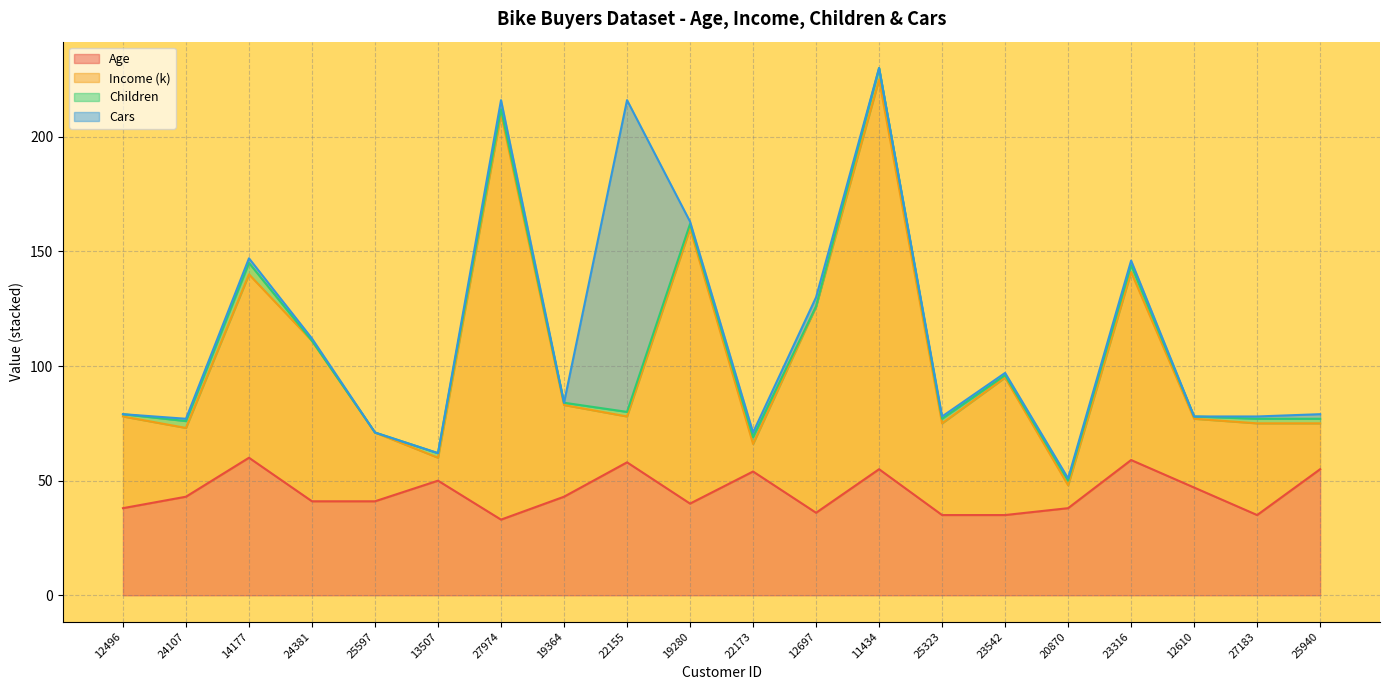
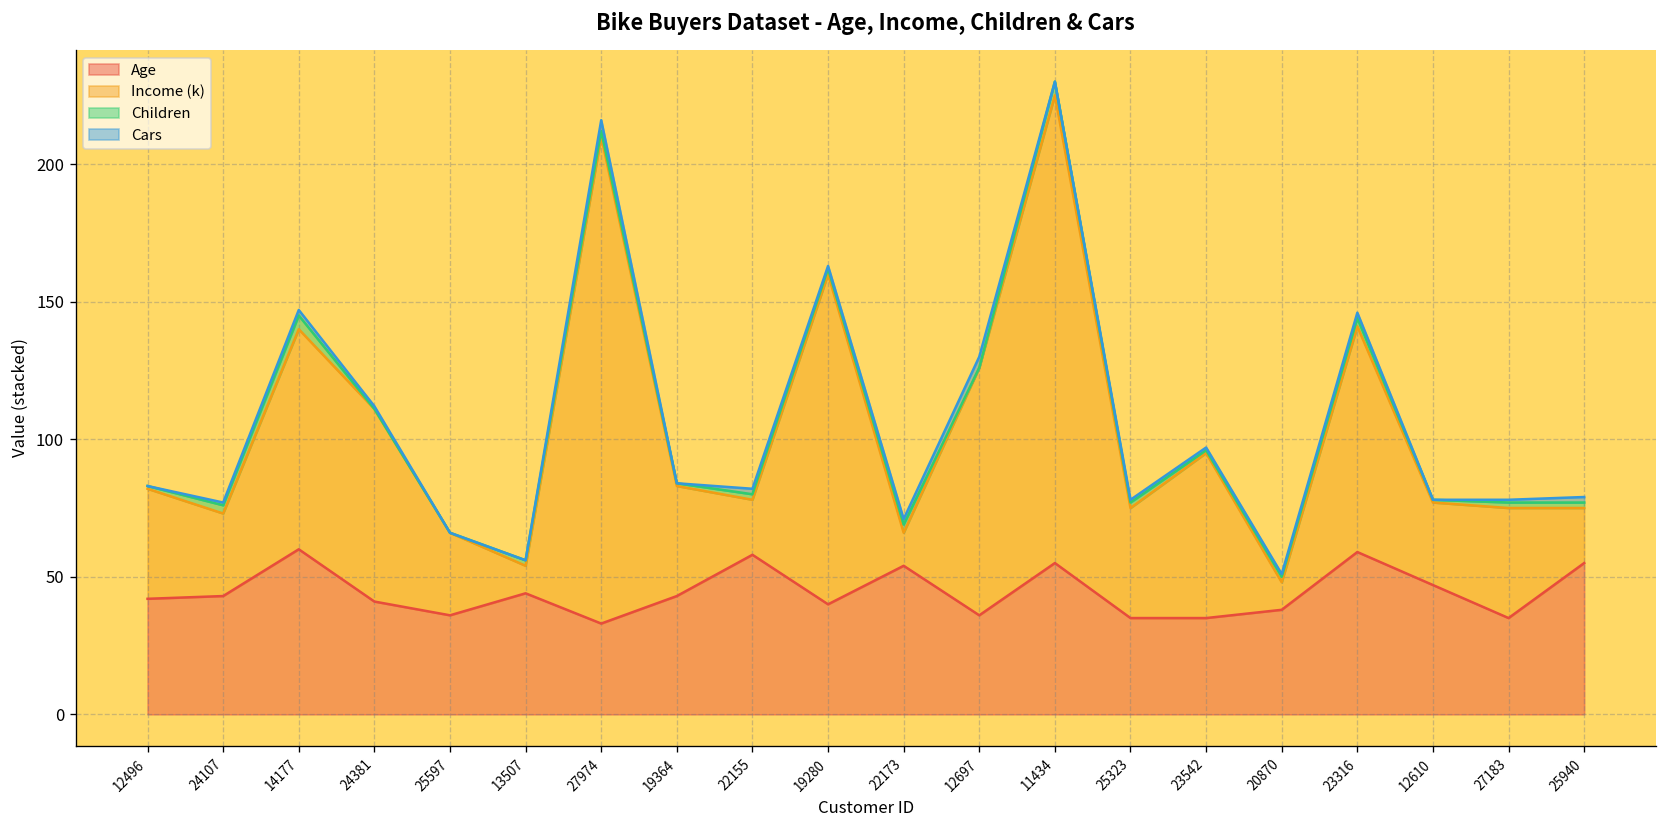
Age, 12496: 38 -> 42
Age, 25597: 41 -> 36
Age, 13507: 50 -> 44
Cars, 22155: 136 -> 2
